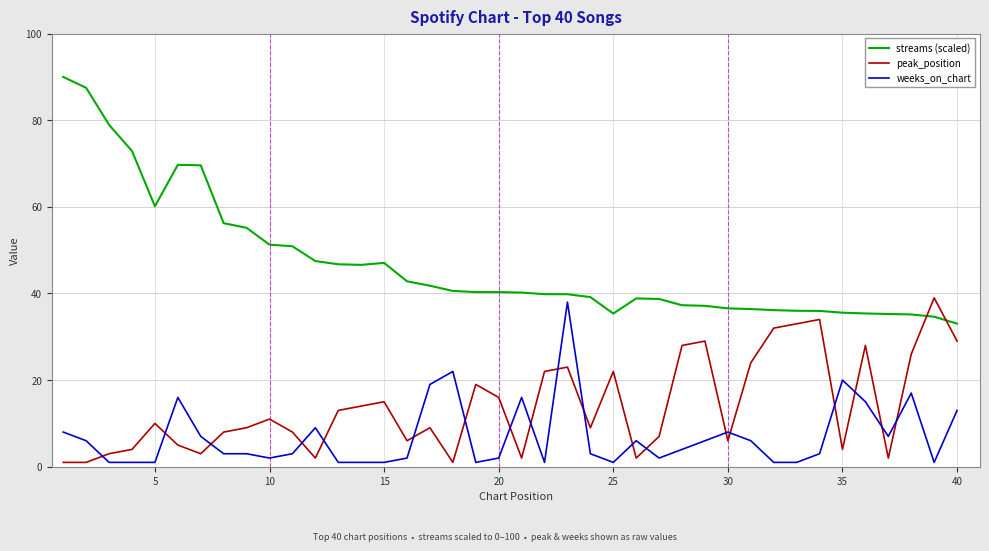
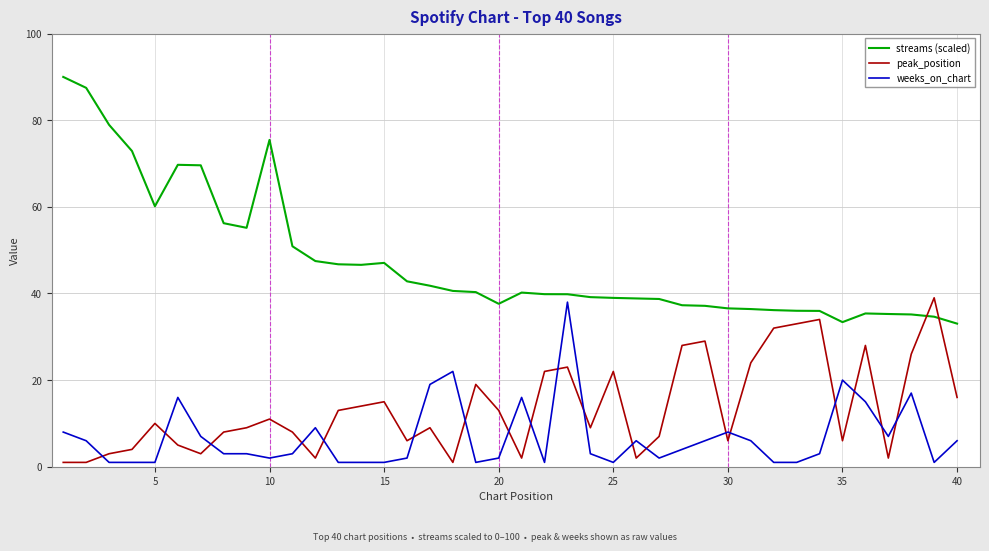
streams (scaled), 10: 51 -> 75
streams (scaled), 20: 40 -> 38
peak_position, 20: 16 -> 13
streams (scaled), 25: 35 -> 39
streams (scaled), 35: 36 -> 33
peak_position, 35: 4 -> 6
peak_position, 40: 29 -> 16
weeks_on_chart, 40: 13 -> 6
